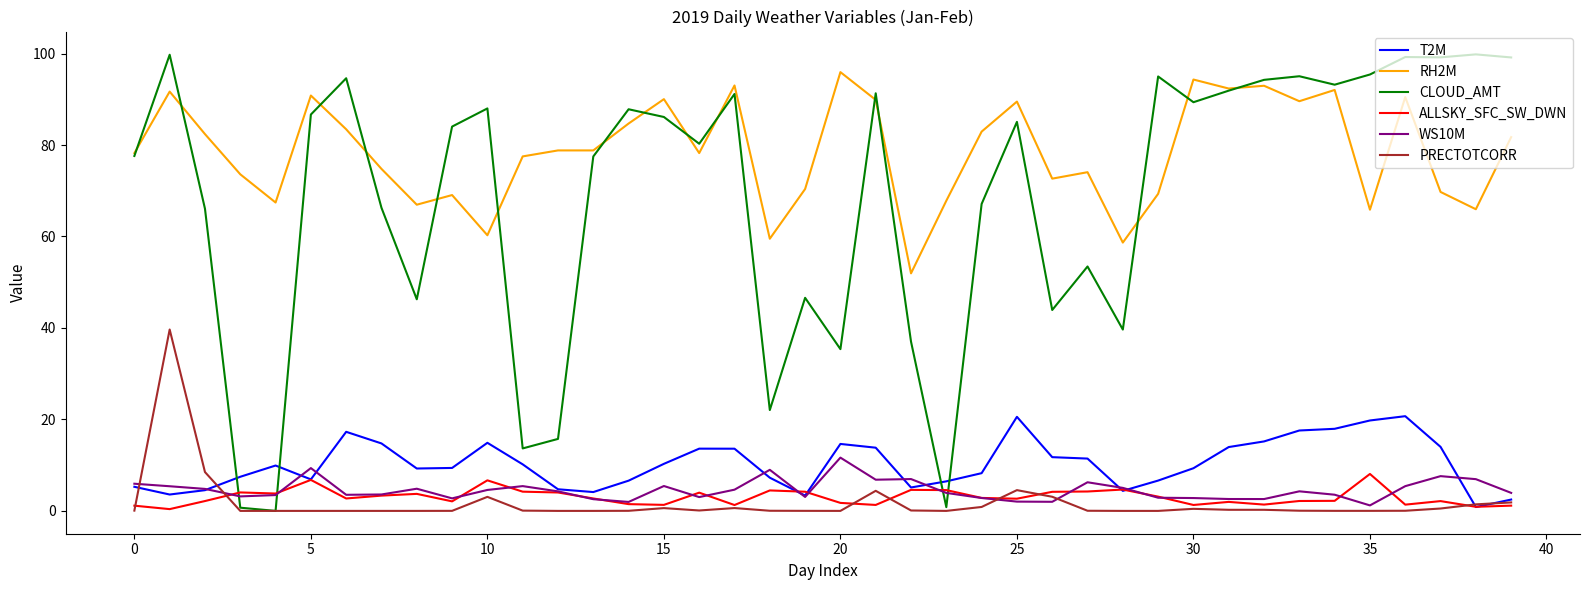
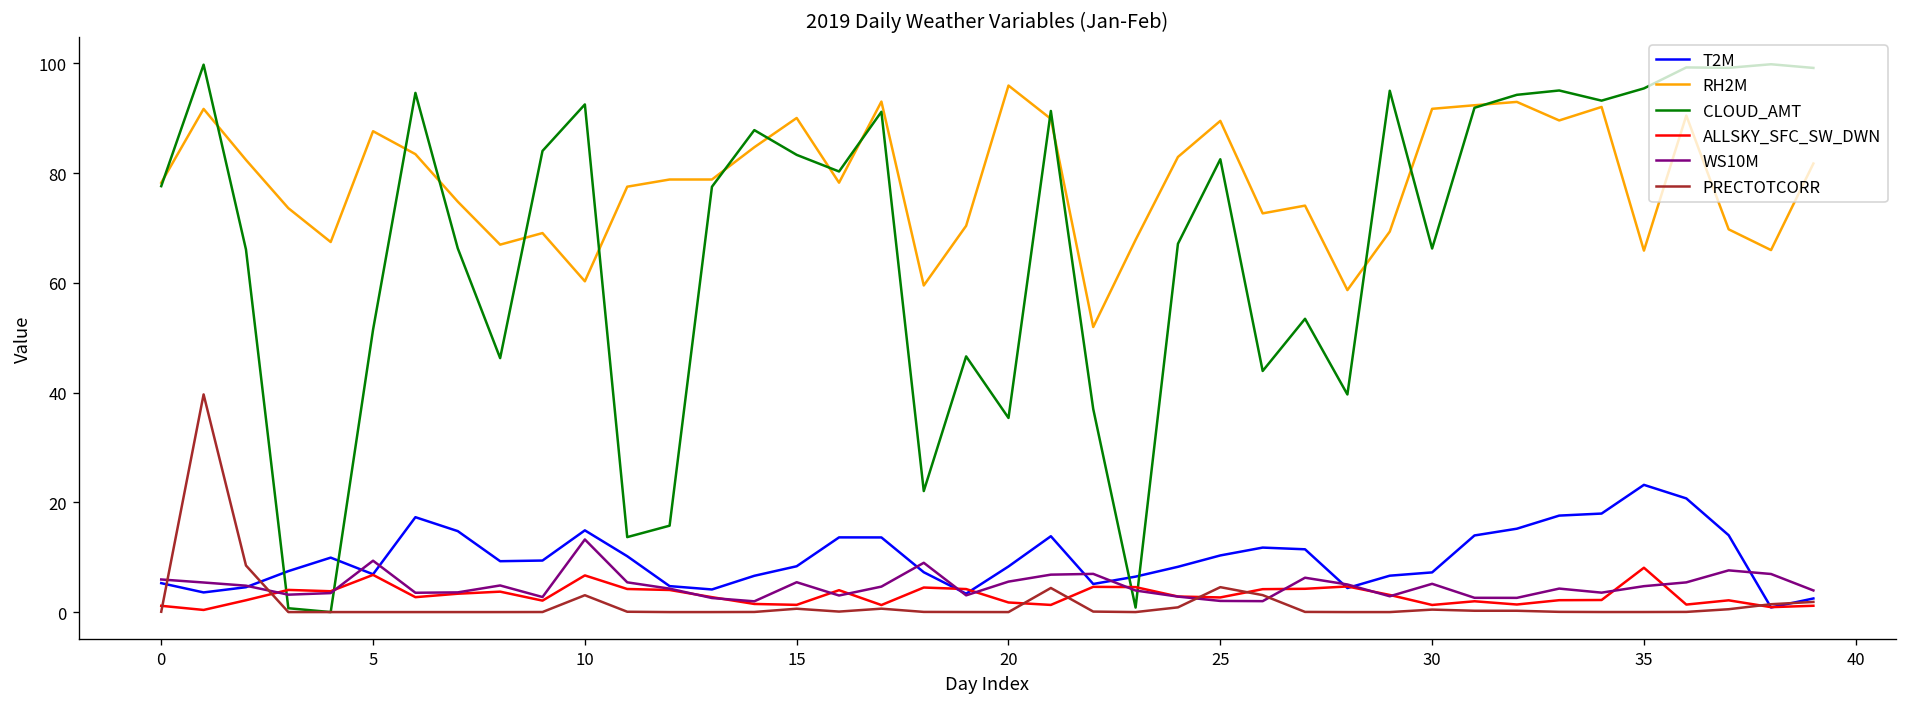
RH2M, 5: 91 -> 88
CLOUD_AMT, 5: 87 -> 51
CLOUD_AMT, 10: 88 -> 93
WS10M, 10: 5 -> 13
T2M, 15: 10 -> 8
CLOUD_AMT, 15: 86 -> 83
T2M, 20: 15 -> 8
WS10M, 20: 12 -> 6
T2M, 25: 21 -> 10
CLOUD_AMT, 25: 85 -> 83
T2M, 30: 9 -> 7
RH2M, 30: 94 -> 92
CLOUD_AMT, 30: 89 -> 66
WS10M, 30: 3 -> 5
T2M, 35: 20 -> 23
WS10M, 35: 1 -> 5
